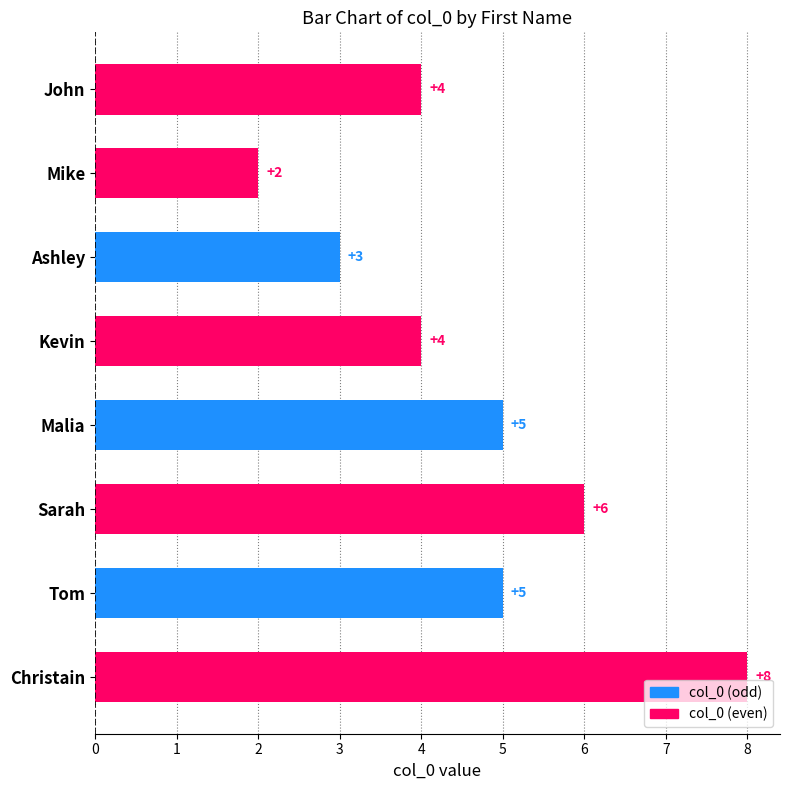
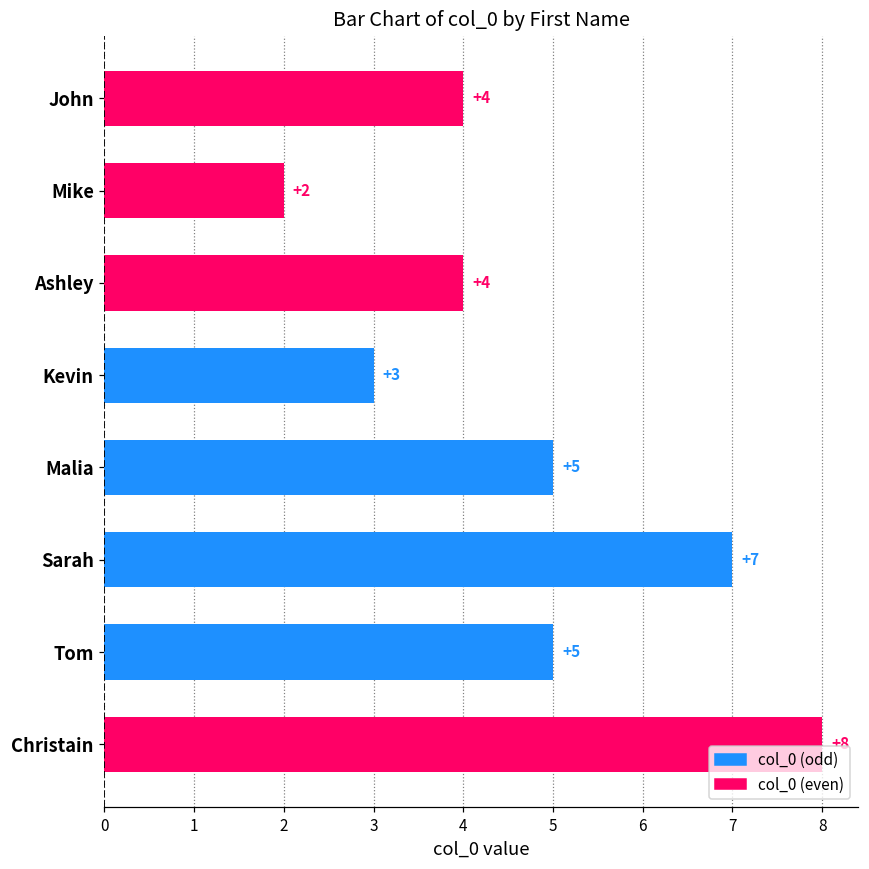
Ashley: +3 -> +4
Kevin: +4 -> +3
Sarah: +6 -> +7
